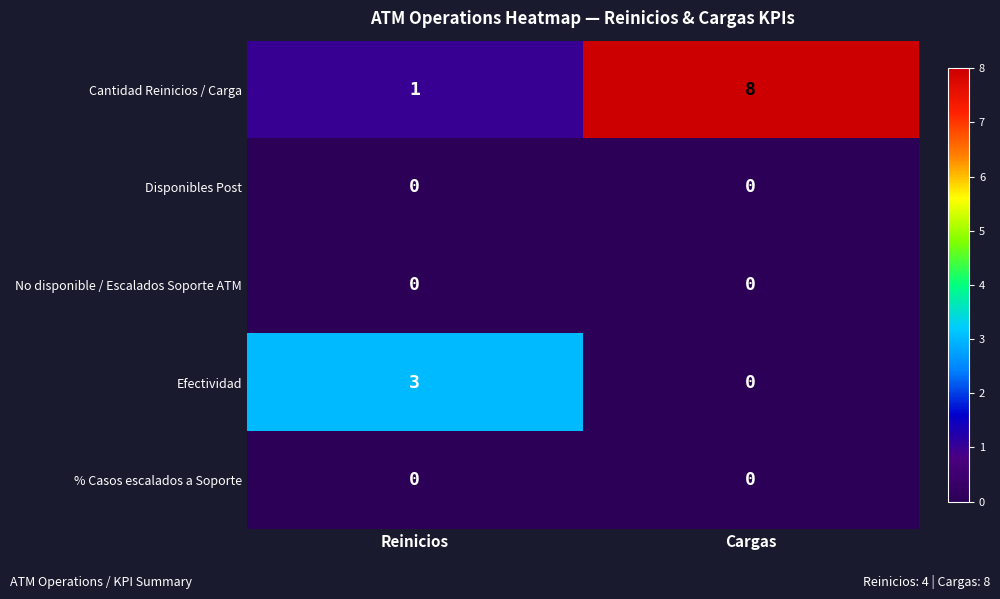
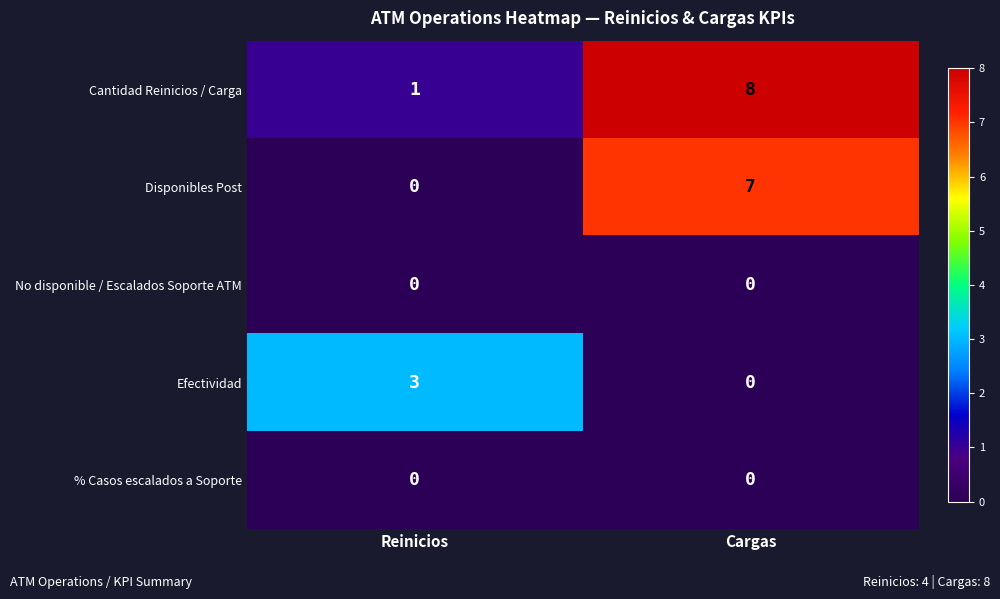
Disponibles Post, Cargas: 0 -> 7
